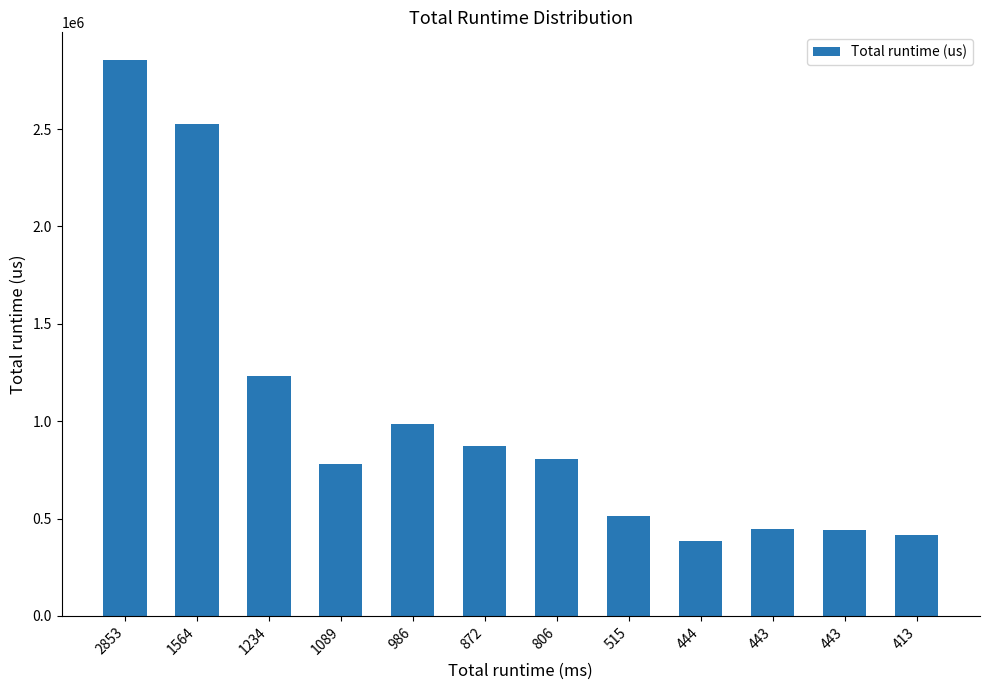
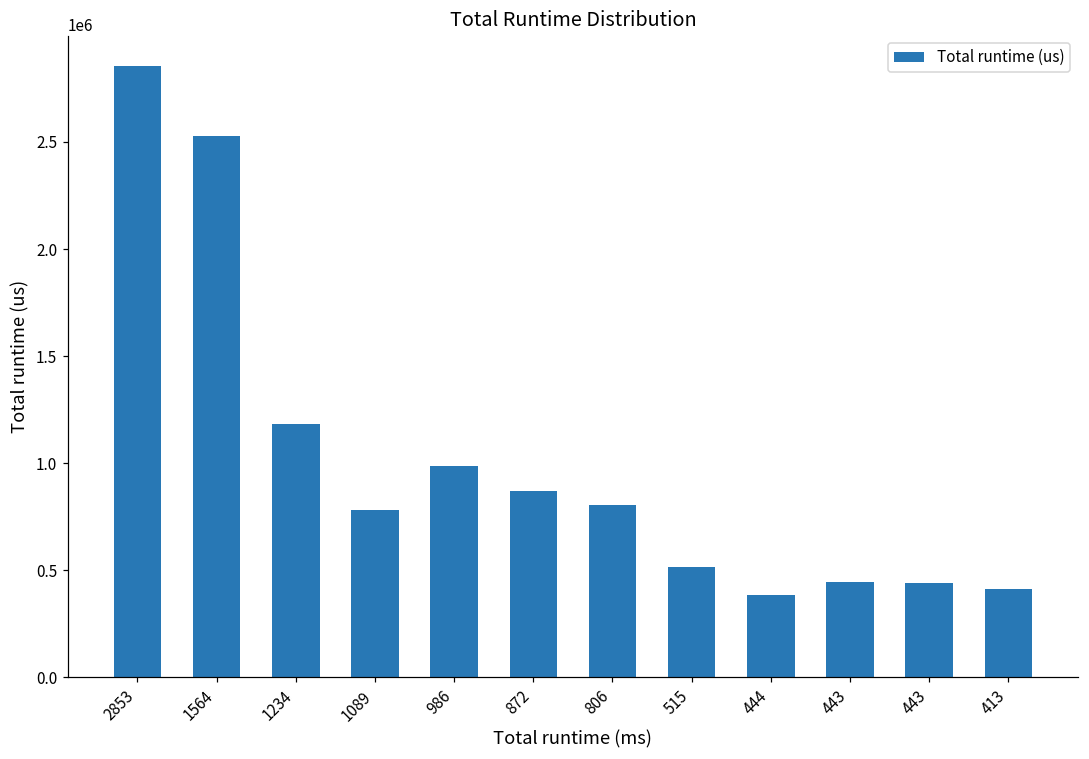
1234: 1230000 -> 1180000
